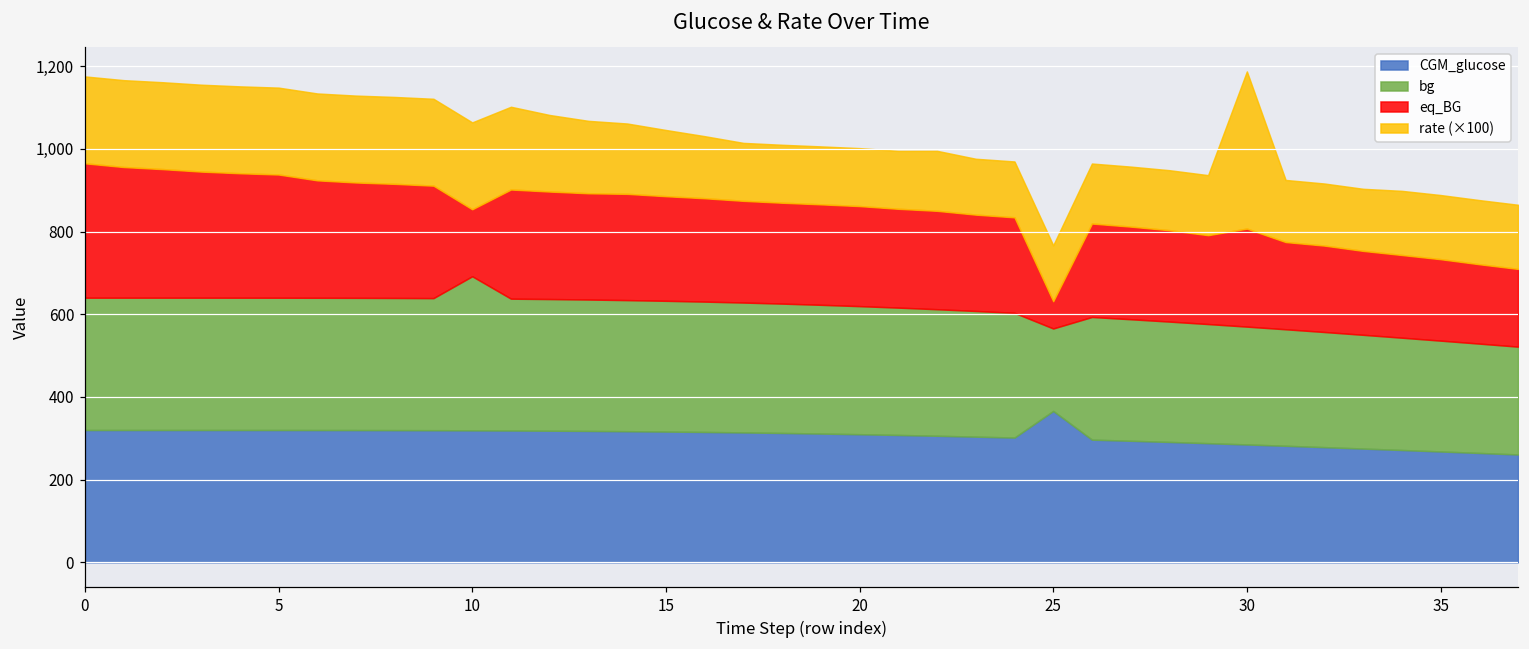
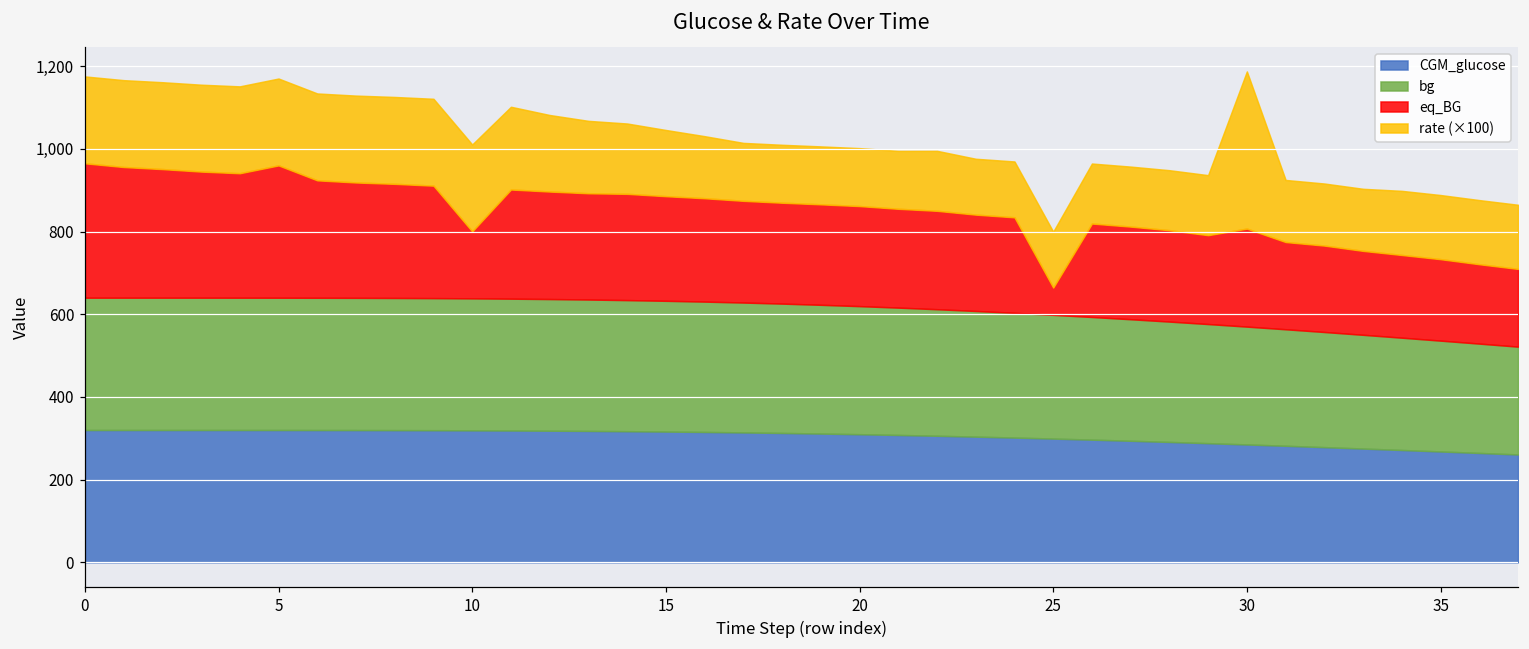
eq_BG, 5: 300 -> 320
bg, 10: 370 -> 320
CGM_glucose, 25: 370 -> 300
bg, 25: 200 -> 300
